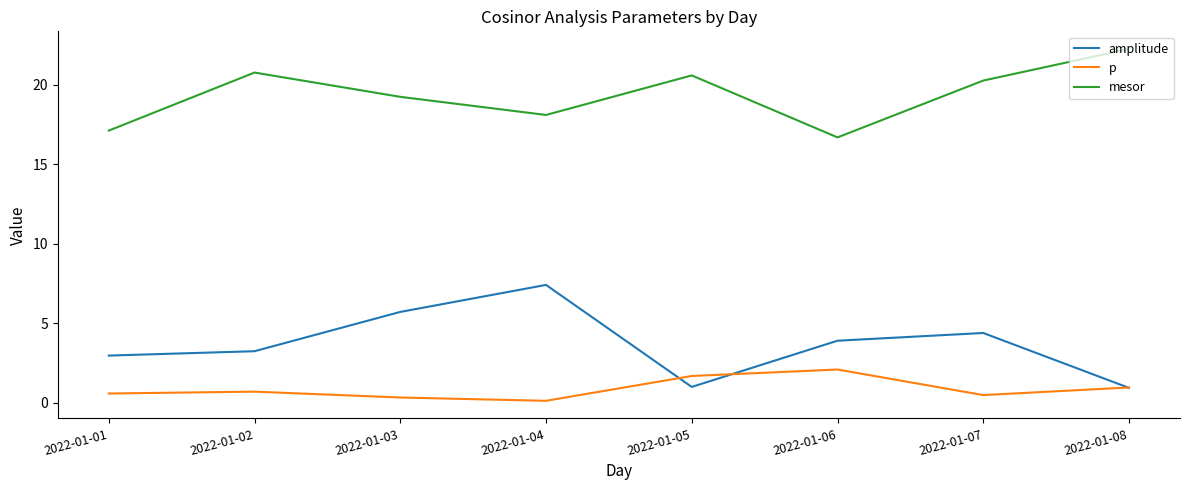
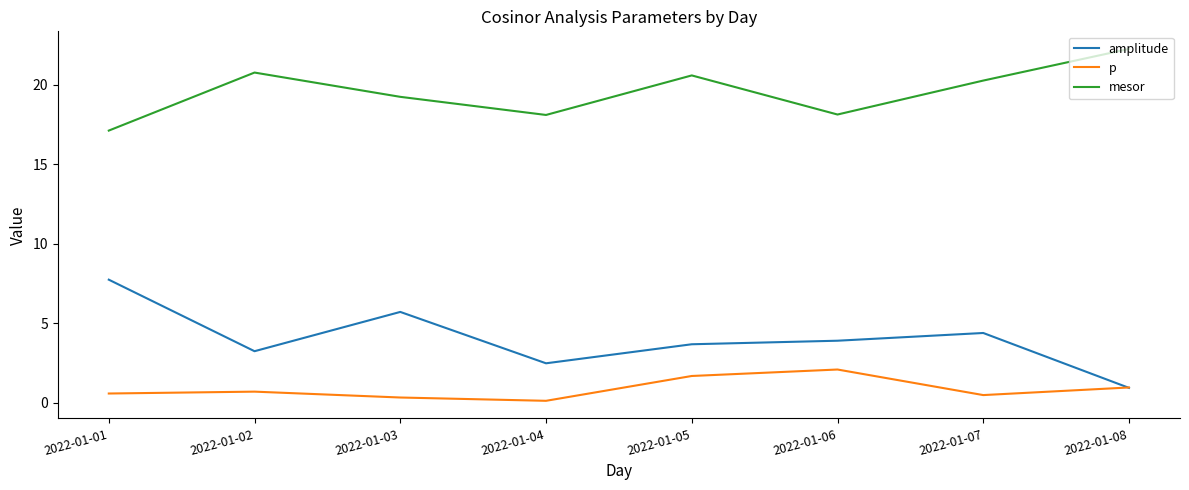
amplitude, 2022-01-01: 3.0 -> 7.7
amplitude, 2022-01-04: 7.4 -> 2.5
amplitude, 2022-01-05: 1.0 -> 3.7
mesor, 2022-01-06: 16.7 -> 18.1
